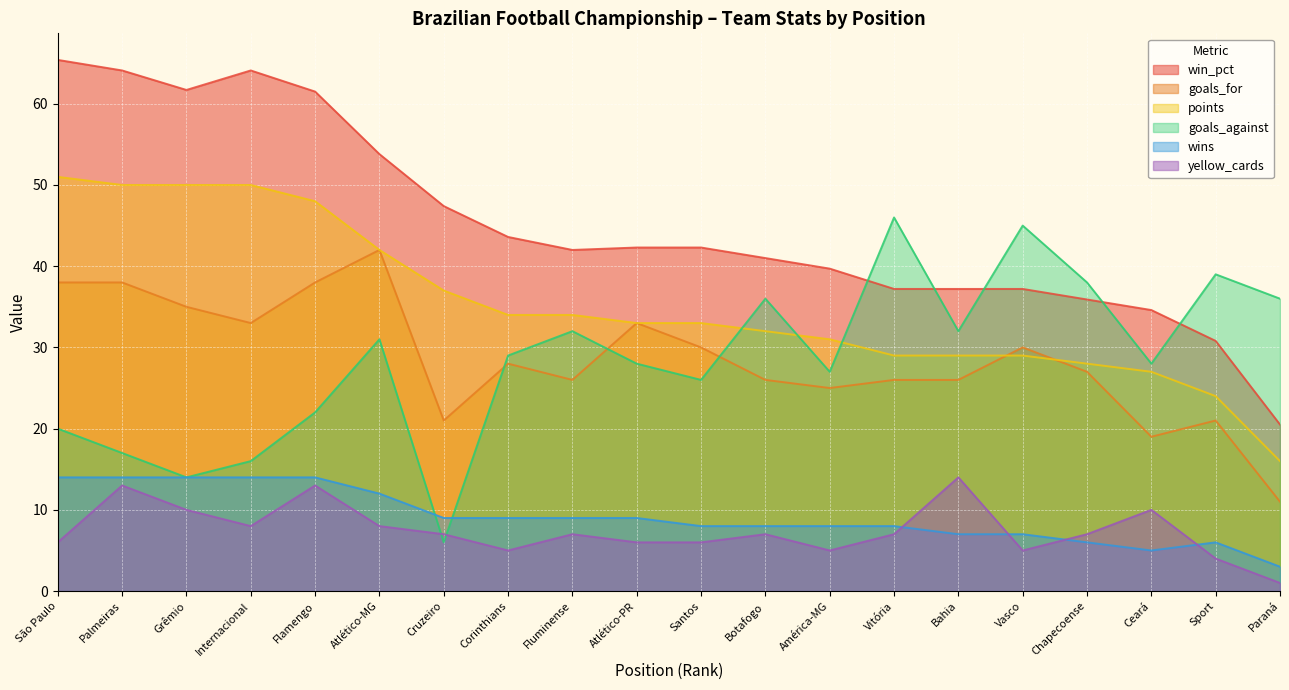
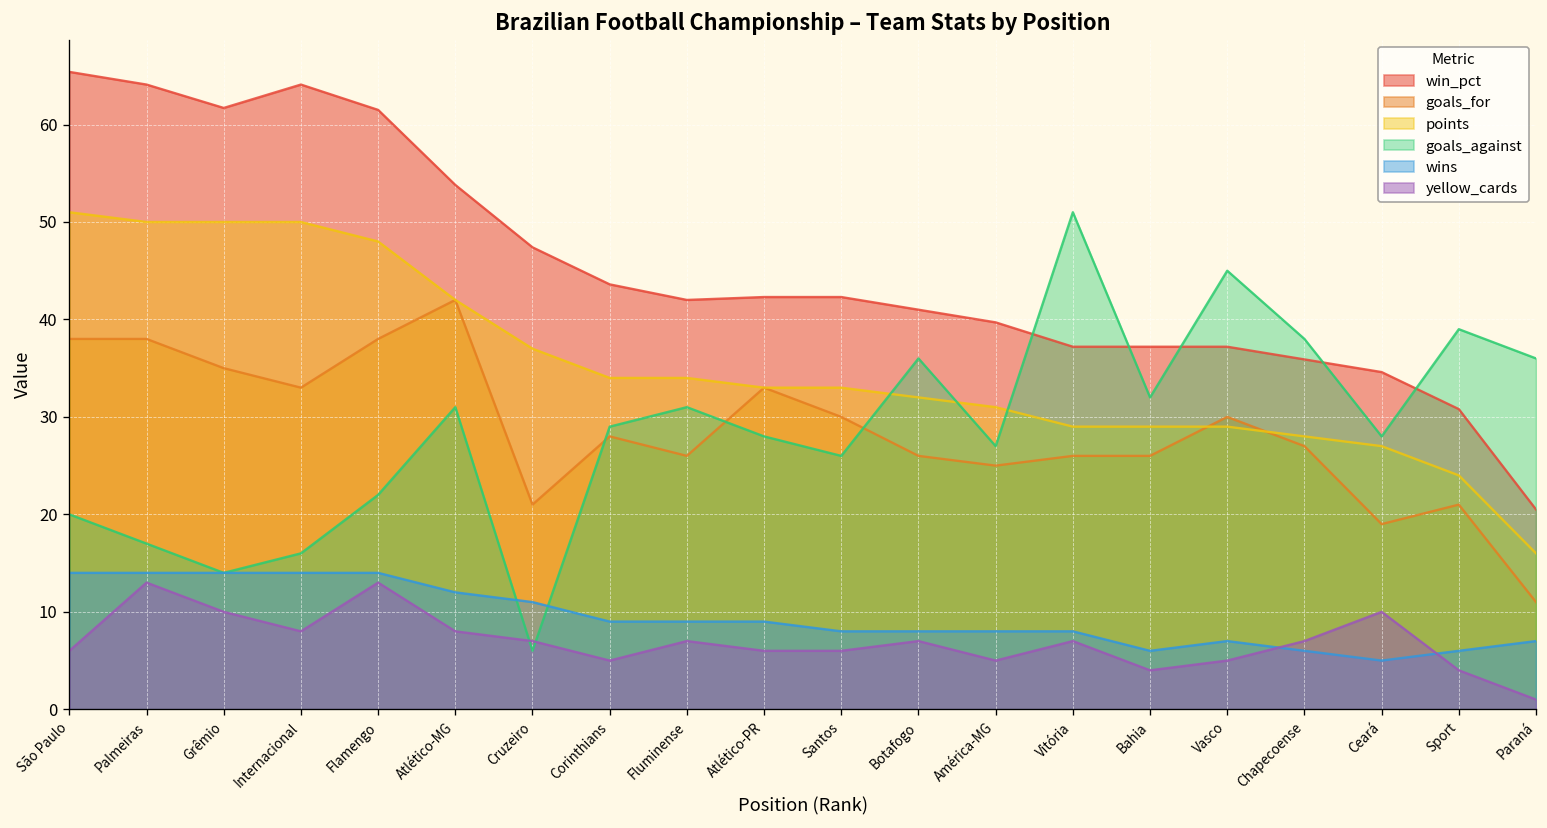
wins, Cruzeiro: 9 -> 11
goals_against, Fluminense: 32 -> 31
goals_against, Vitória: 46 -> 51
wins, Bahia: 7 -> 6
yellow_cards, Bahia: 14 -> 4
wins, Paraná: 3 -> 7
